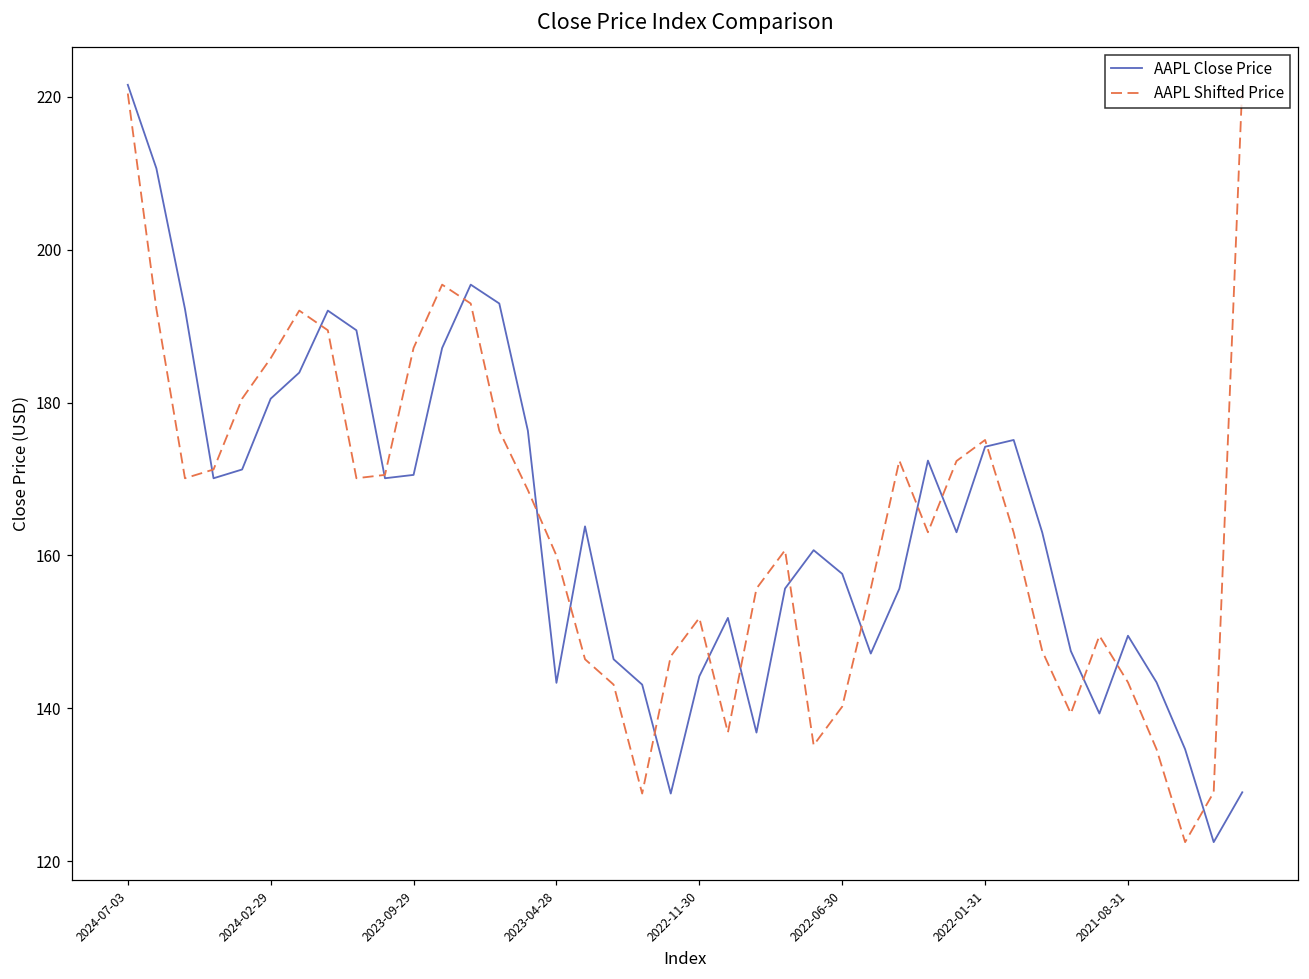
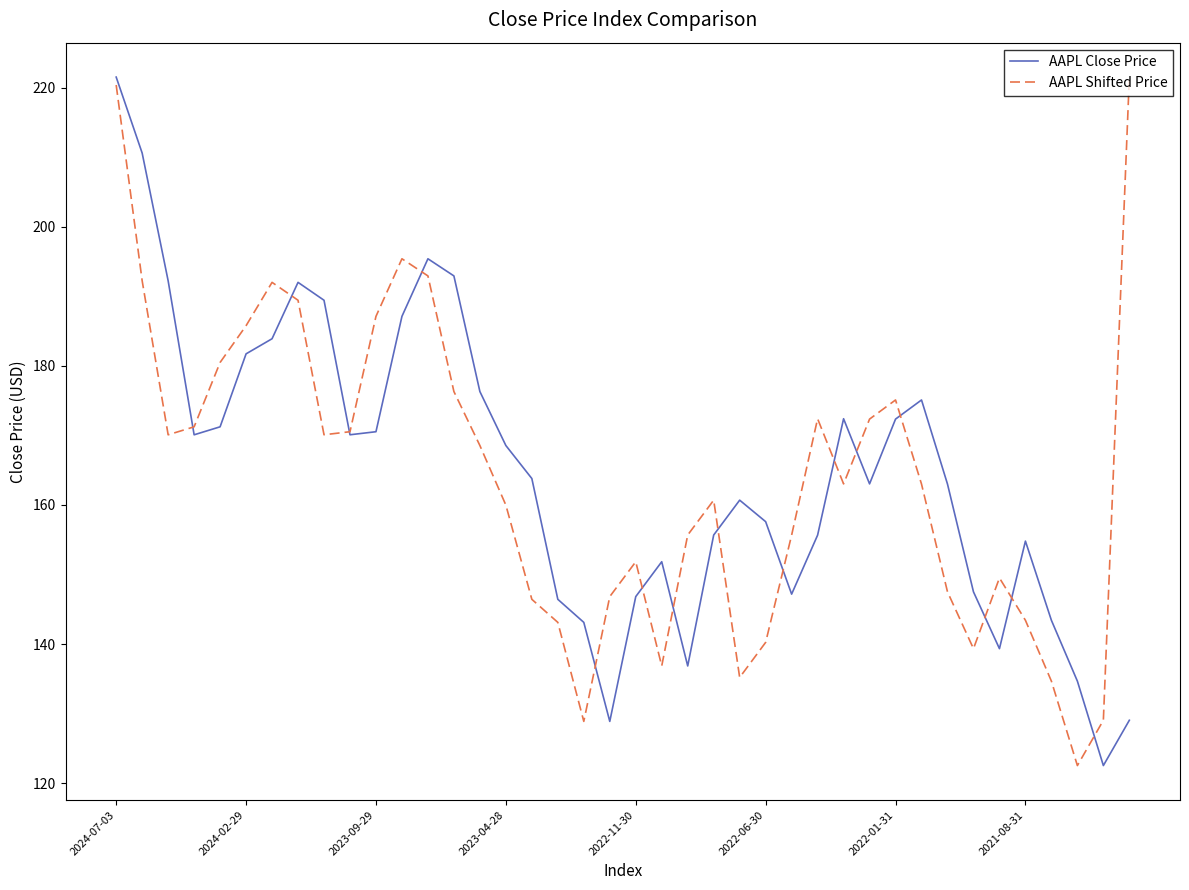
AAPL Close Price, 2024-02-29: 181 -> 182
AAPL Close Price, 2023-04-28: 143 -> 169
AAPL Close Price, 2022-11-30: 144 -> 147
AAPL Close Price, 2022-01-31: 174 -> 172
AAPL Close Price, 2021-08-31: 150 -> 155
